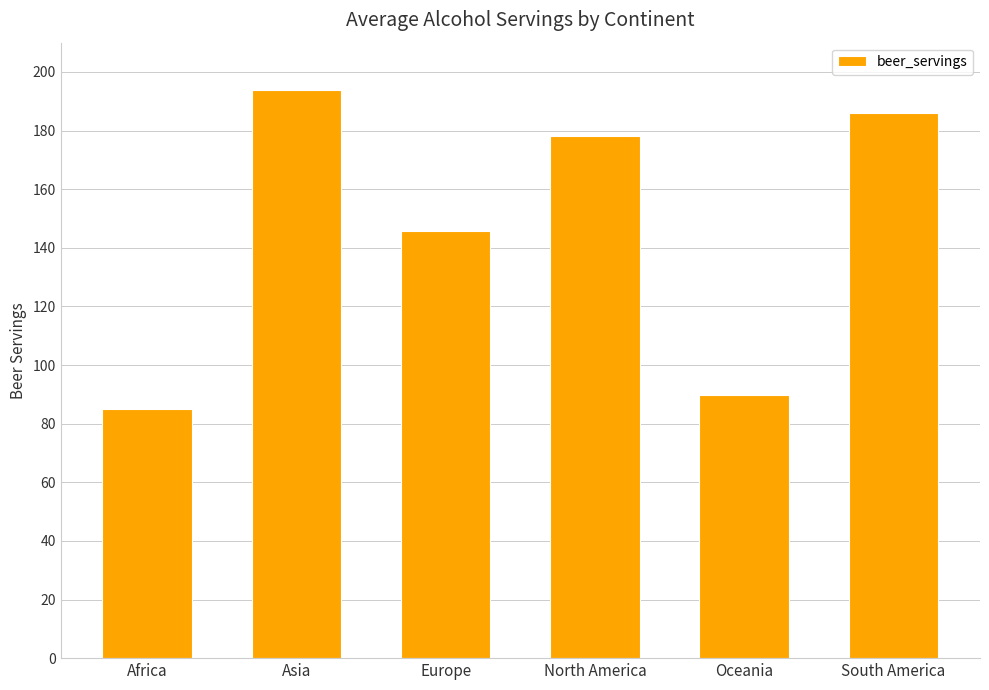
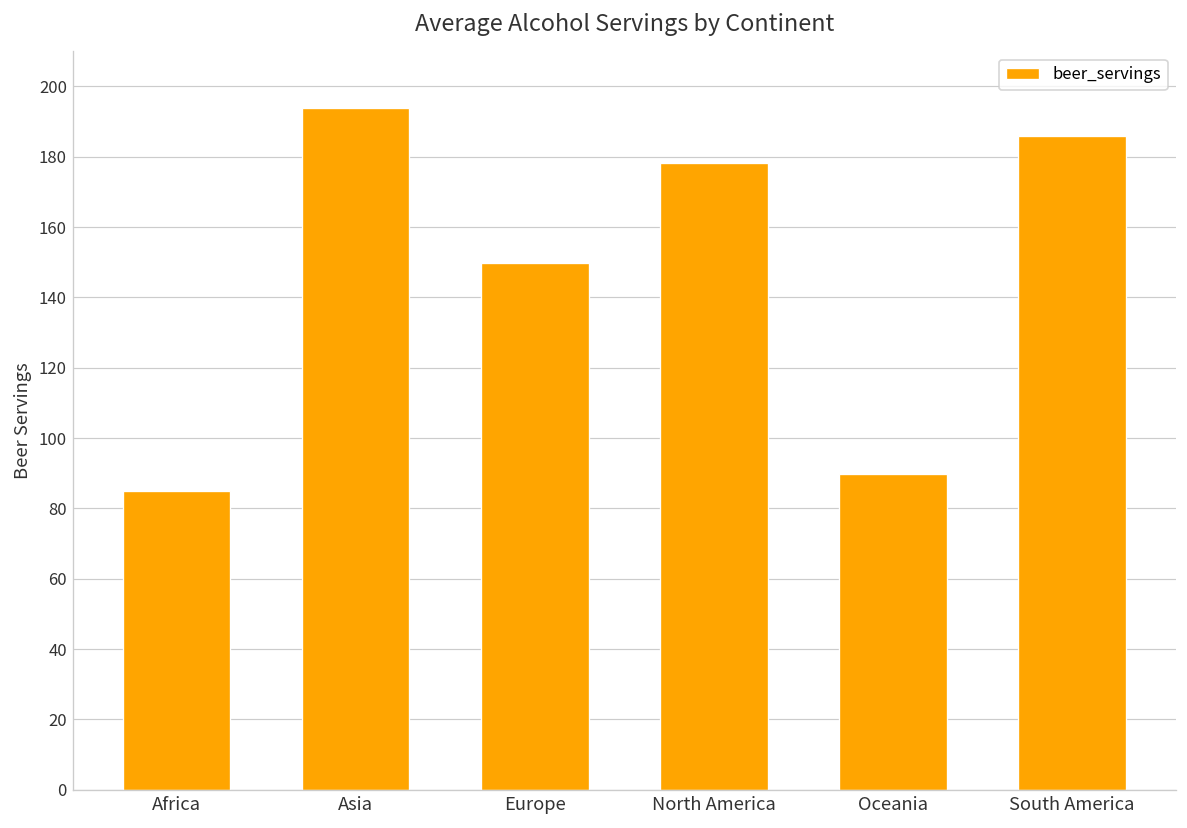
Europe: 146 -> 150
